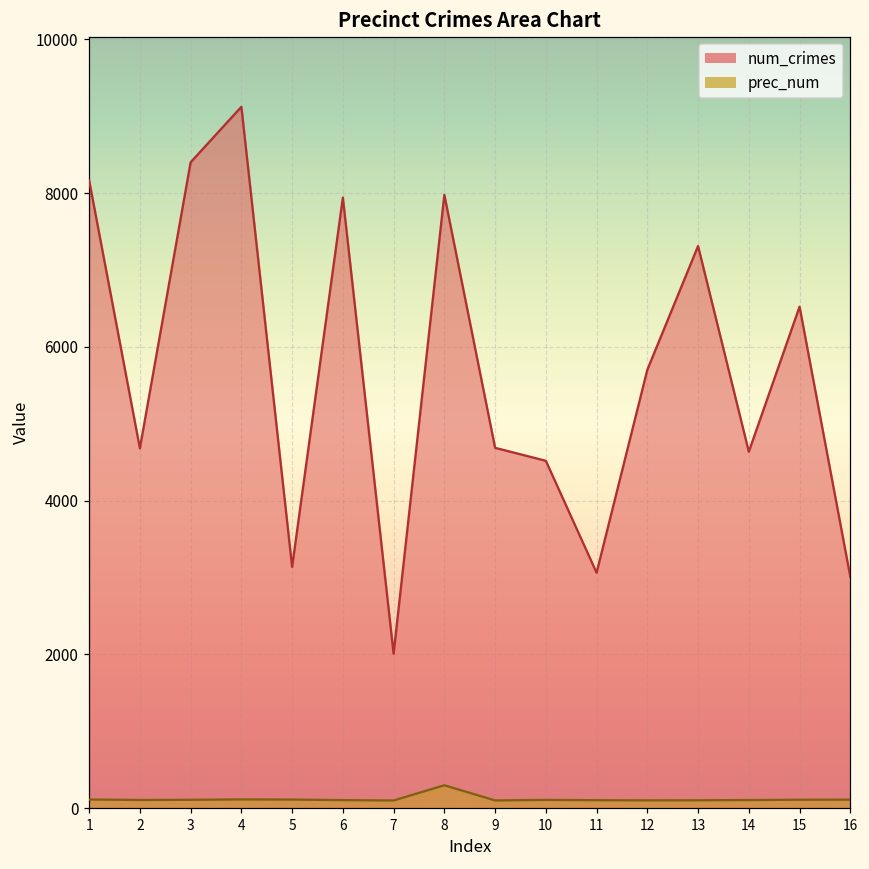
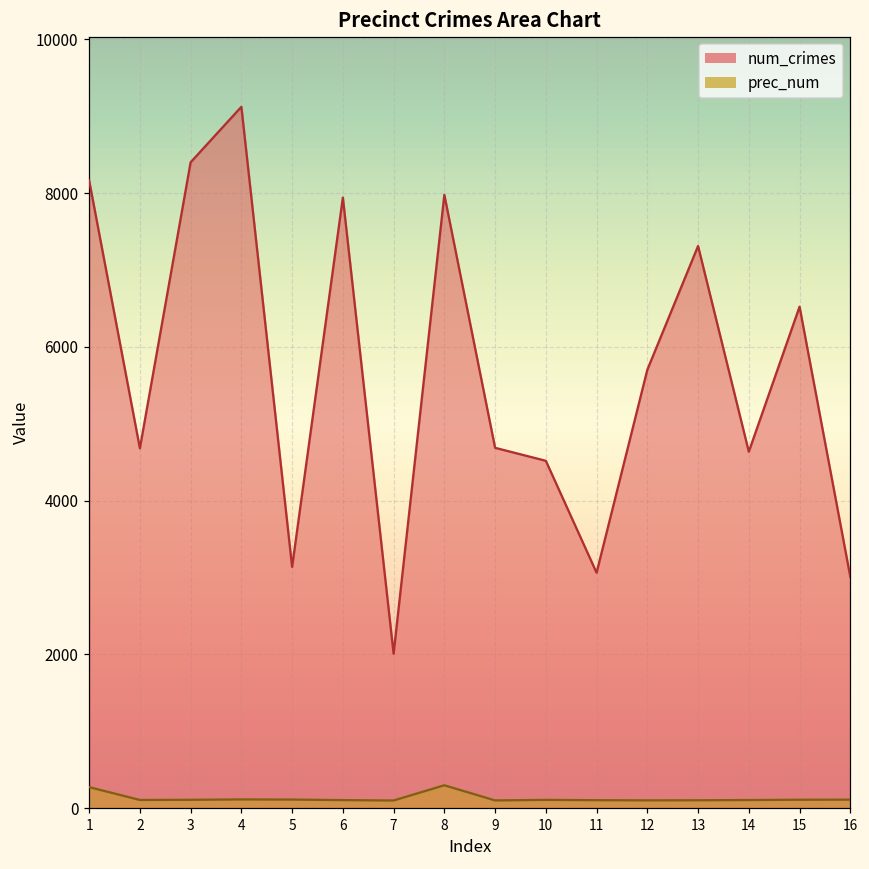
prec_num, 1: 100 -> 300
